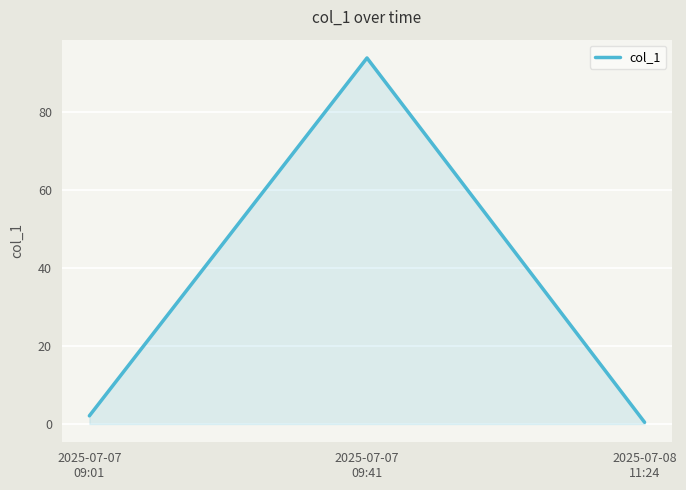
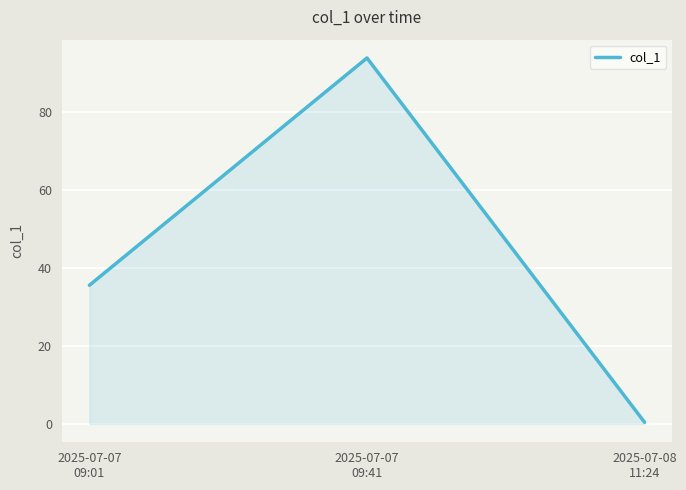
2025-07-07 09:01: 2 -> 36
